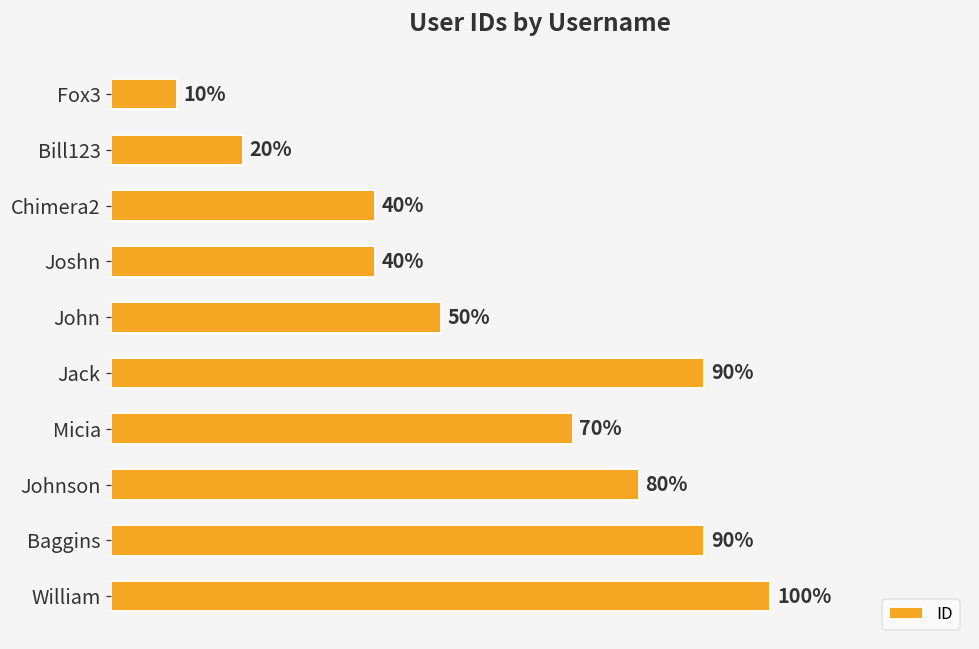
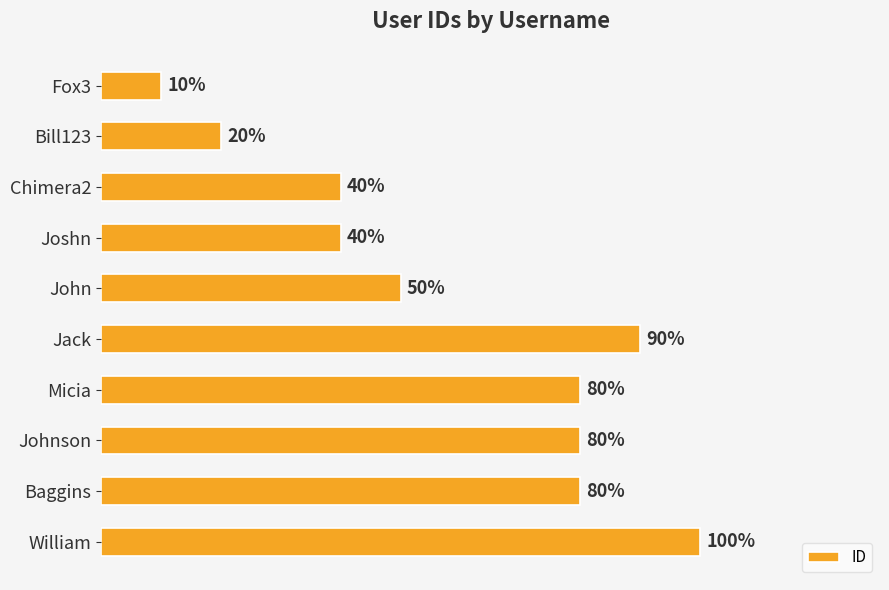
Micia: 70% -> 80%
Baggins: 90% -> 80%
